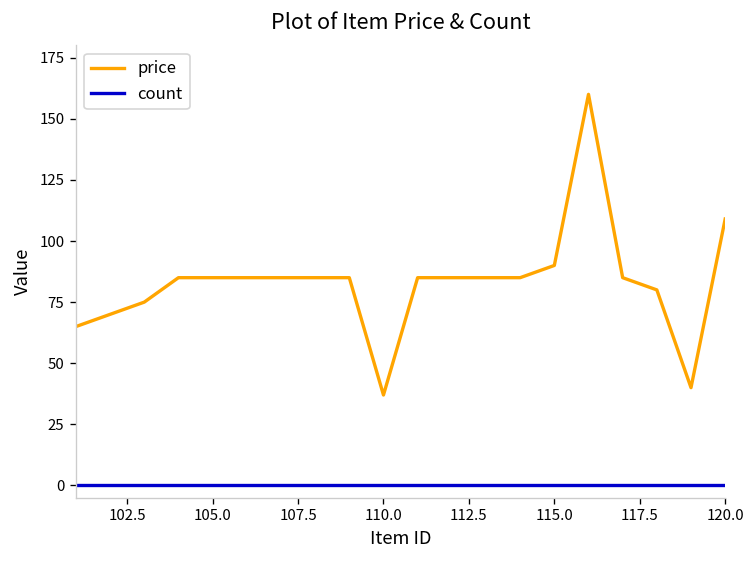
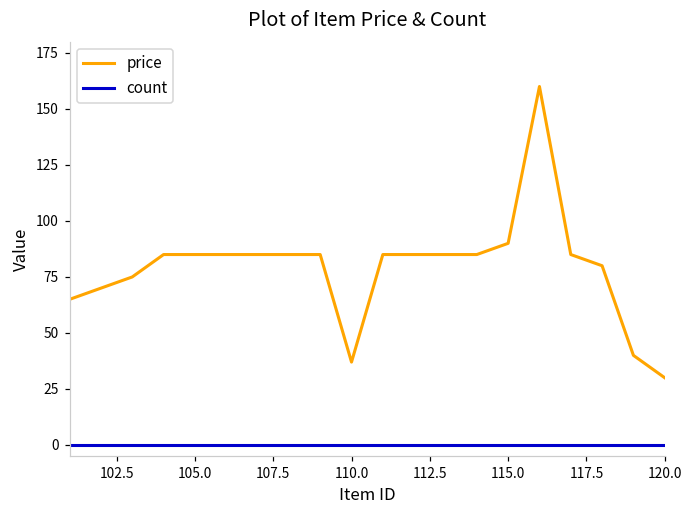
price, 120.0: 109 -> 30
